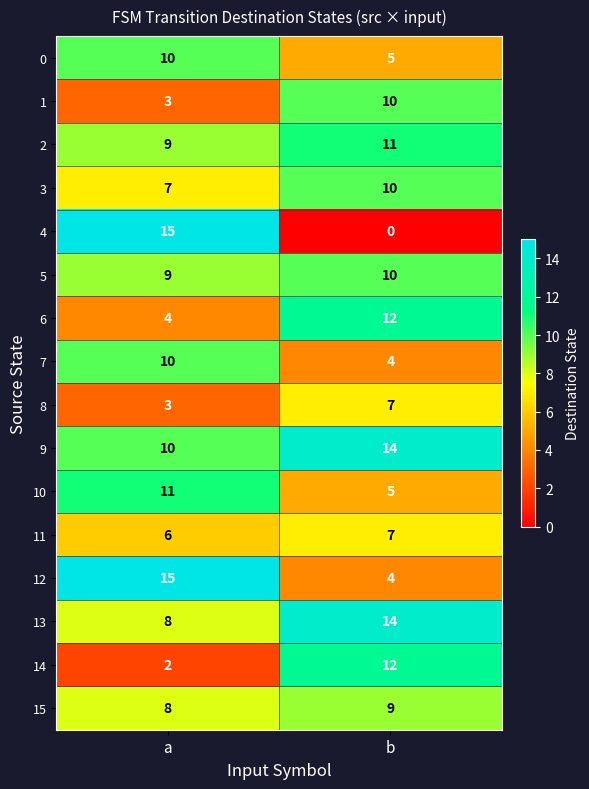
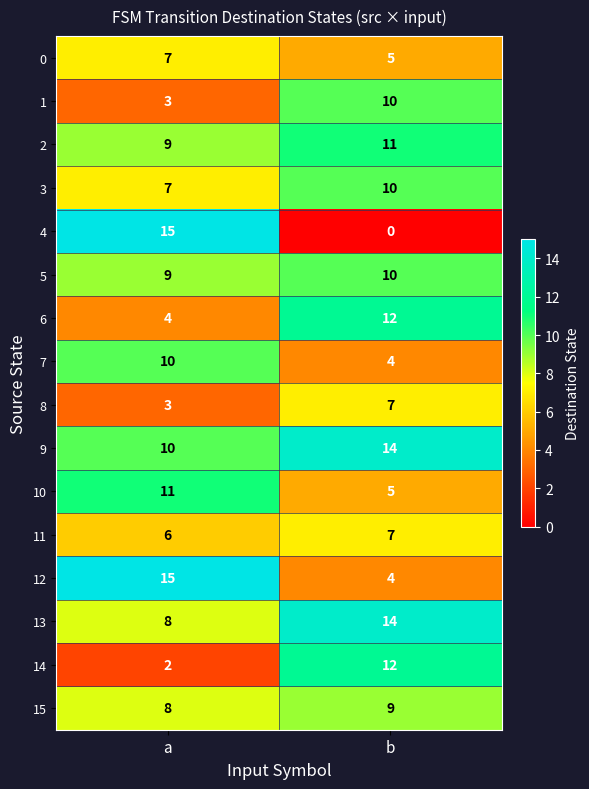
0, a: 10 -> 7
